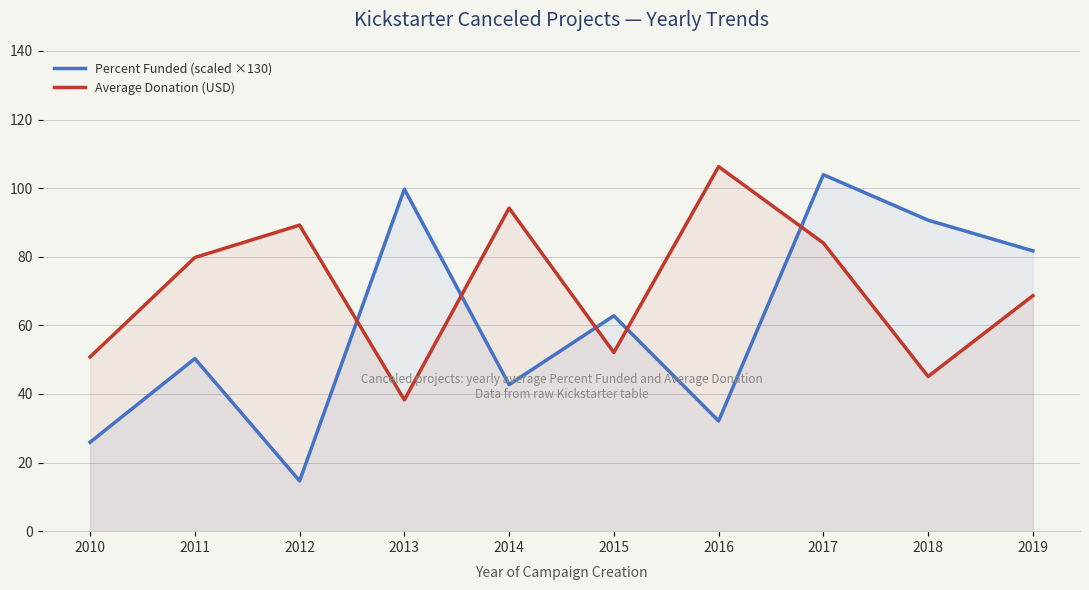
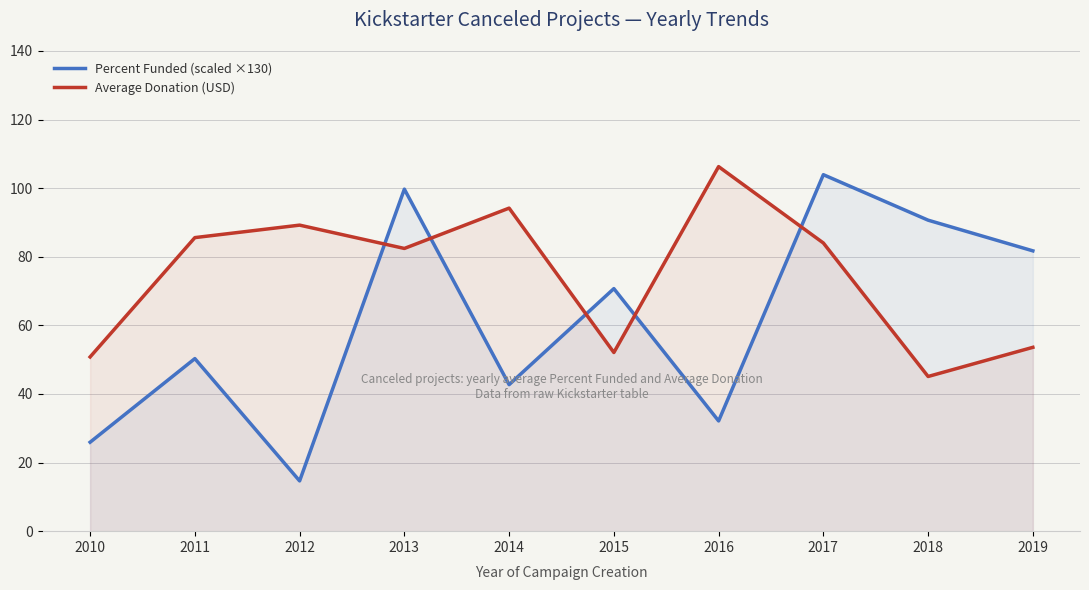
Average Donation (USD), 2011: 80 -> 86
Average Donation (USD), 2013: 38 -> 82
Percent Funded (scaled ×130), 2015: 63 -> 71
Average Donation (USD), 2019: 69 -> 54
